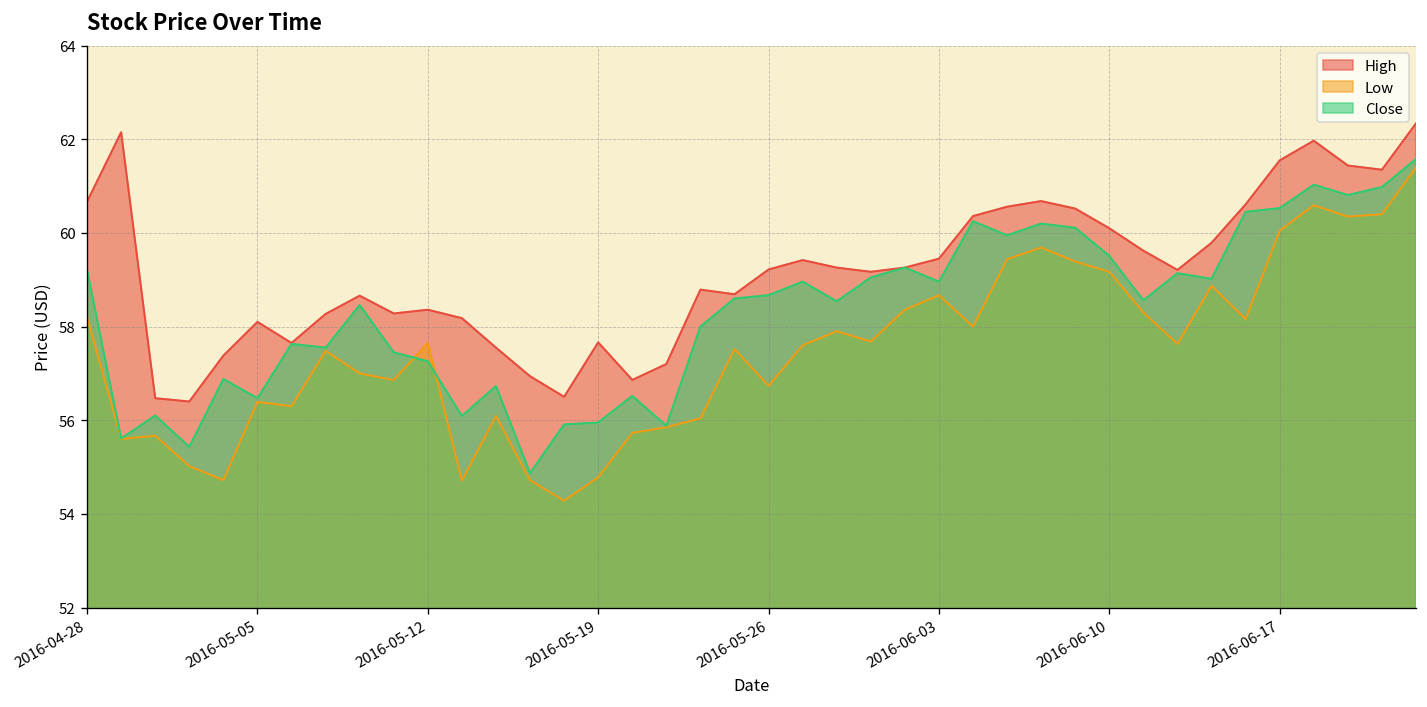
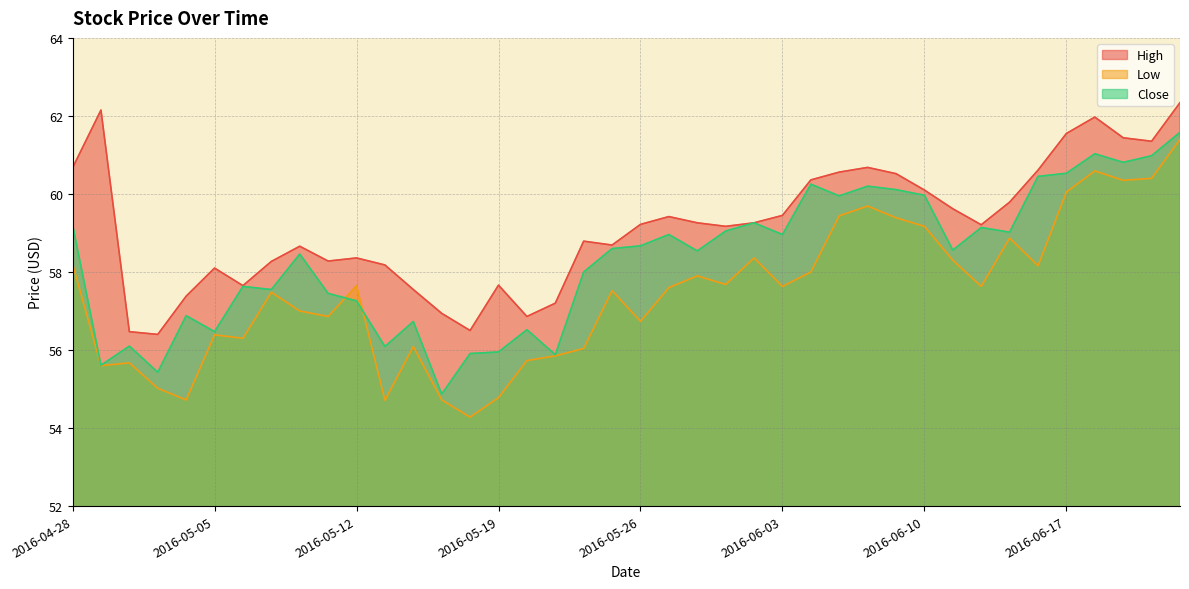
Low, 2016-06-03: 58.7 -> 57.6
Close, 2016-06-10: 59.5 -> 60.0
